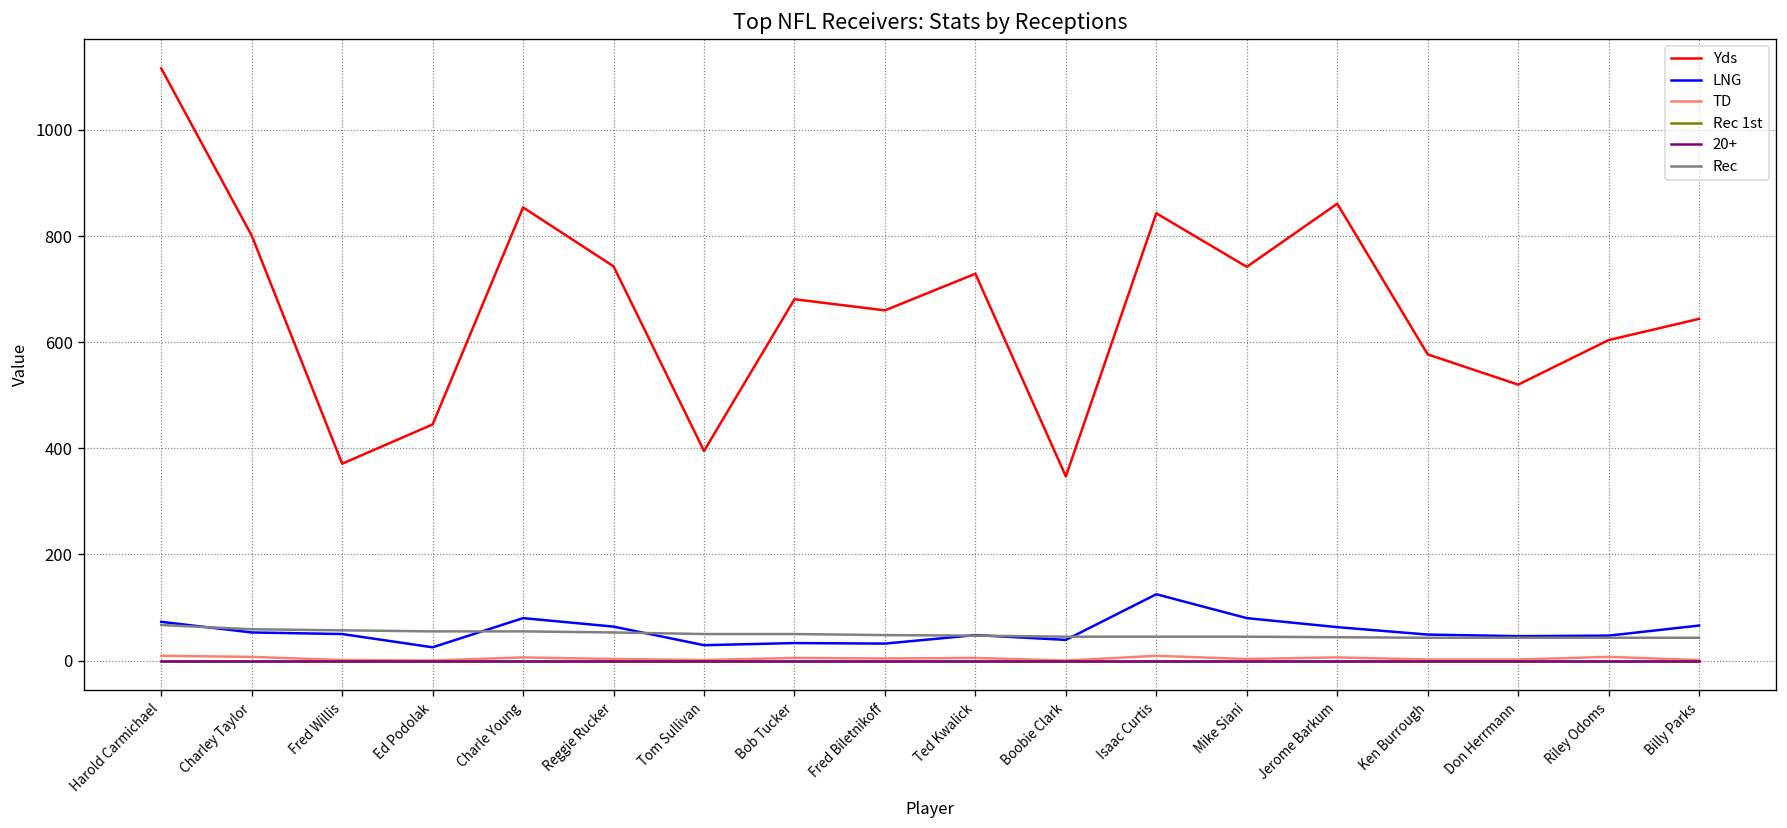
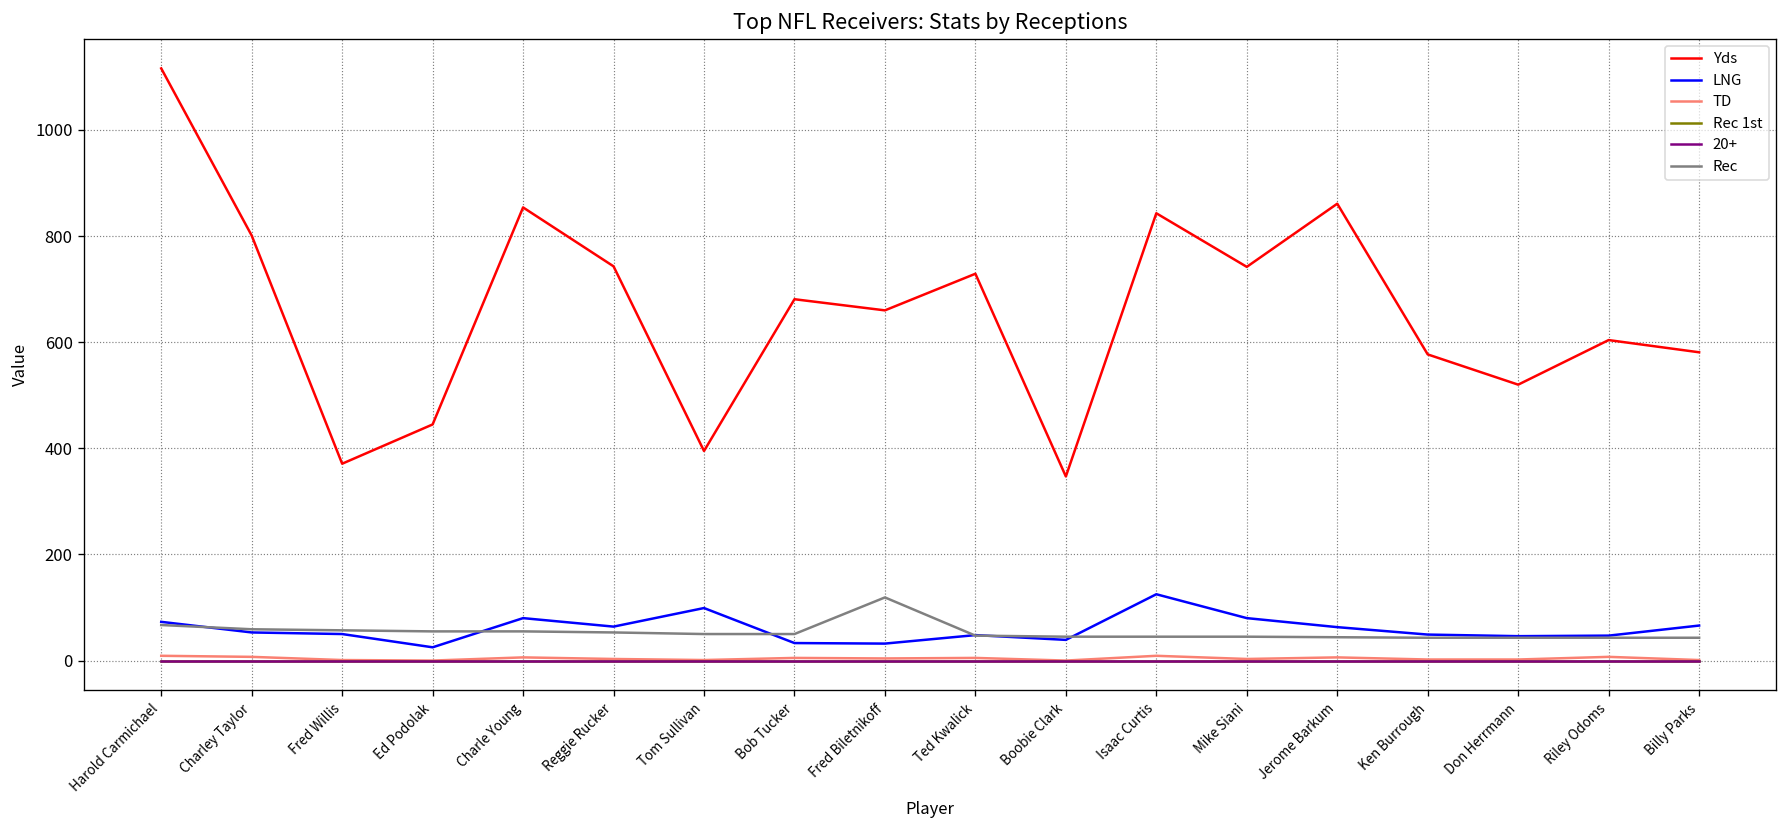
LNG, Tom Sullivan: 30 -> 100
Rec, Fred Biletnikoff: 50 -> 120
Yds, Billy Parks: 640 -> 580
